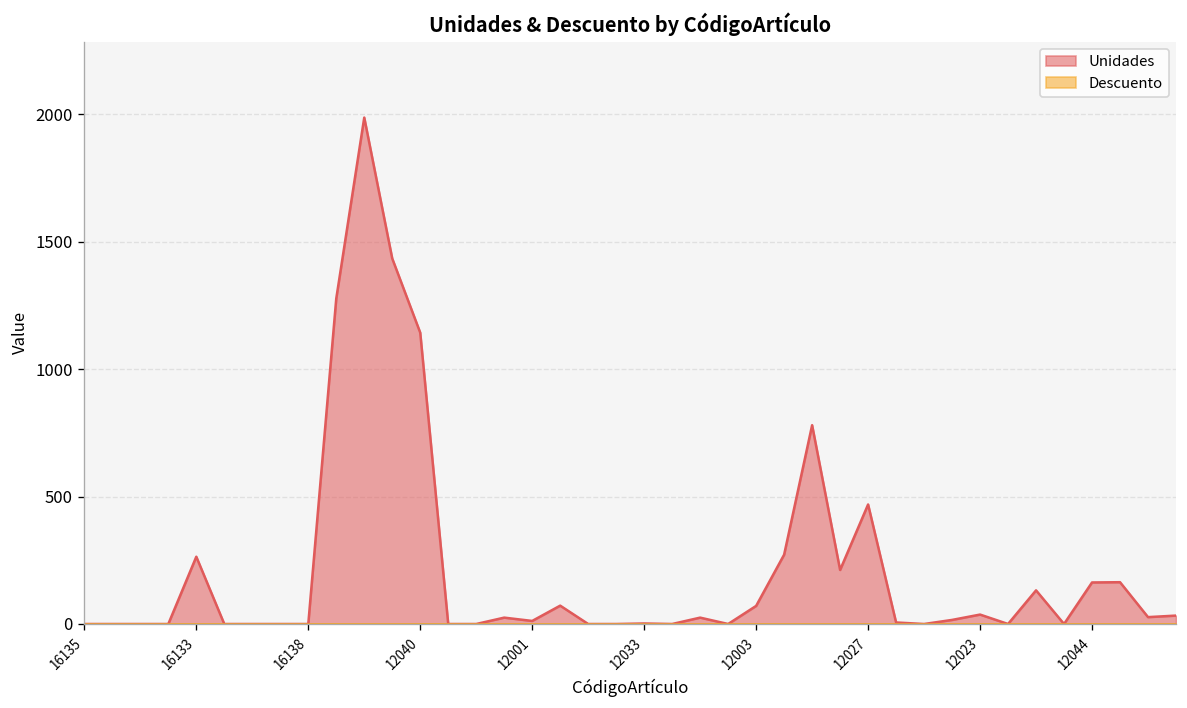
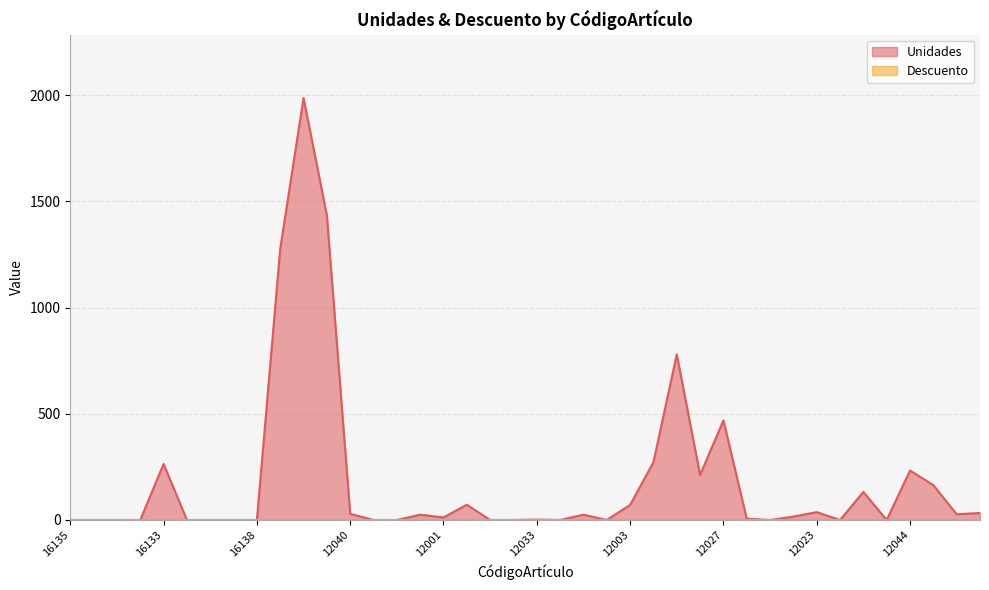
Unidades, 12040: 1140 -> 30
Unidades, 12044: 160 -> 230
